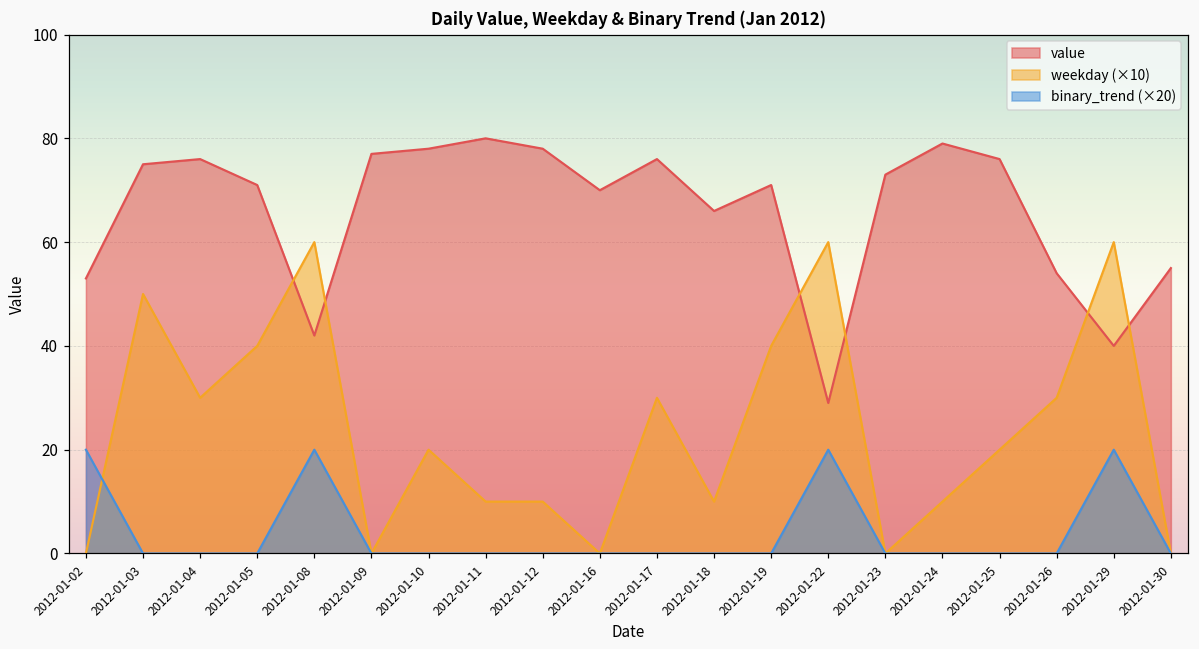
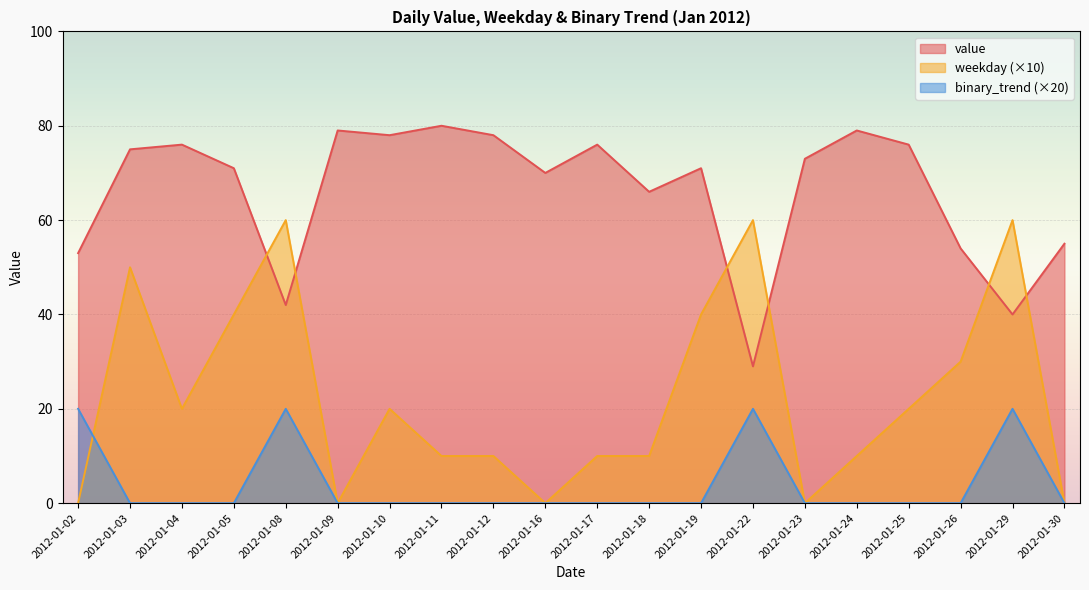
weekday (×10), 2012-01-04: 30 -> 20
value, 2012-01-09: 77 -> 79
weekday (×10), 2012-01-17: 30 -> 10
